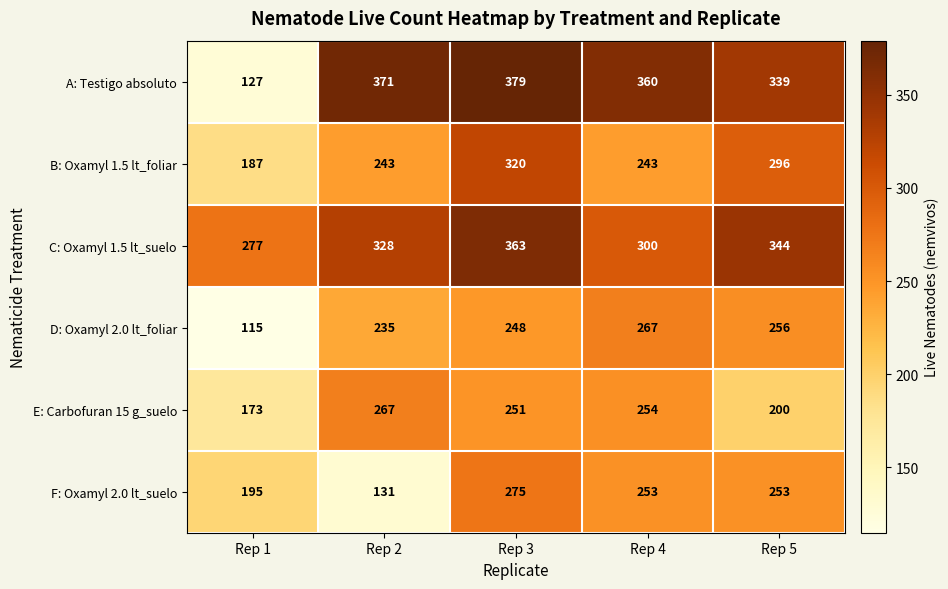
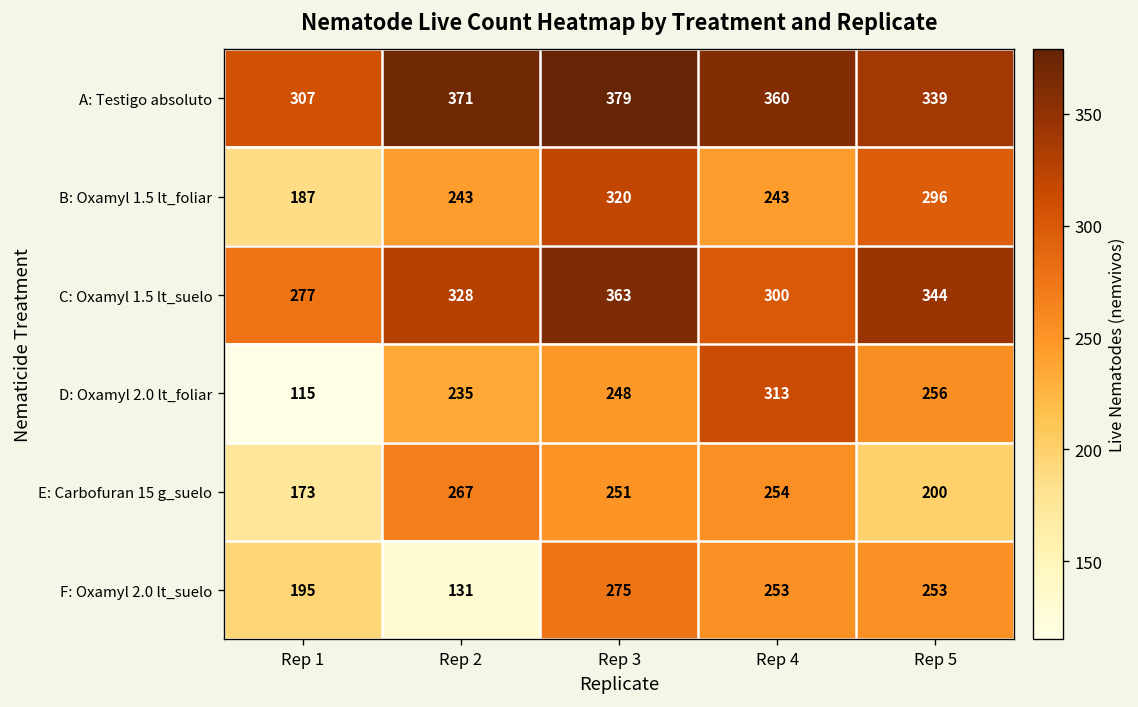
A: Testigo absoluto, Rep 1: 127 -> 307
D: Oxamyl 2.0 lt_foliar, Rep 4: 267 -> 313
